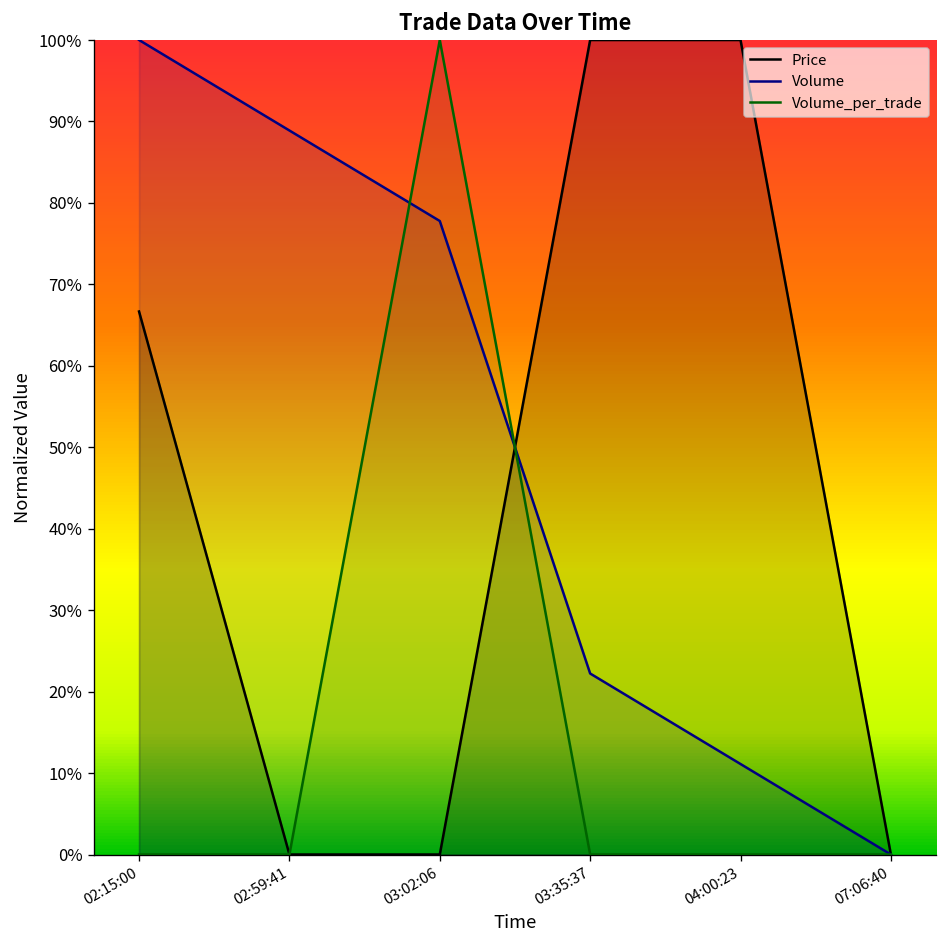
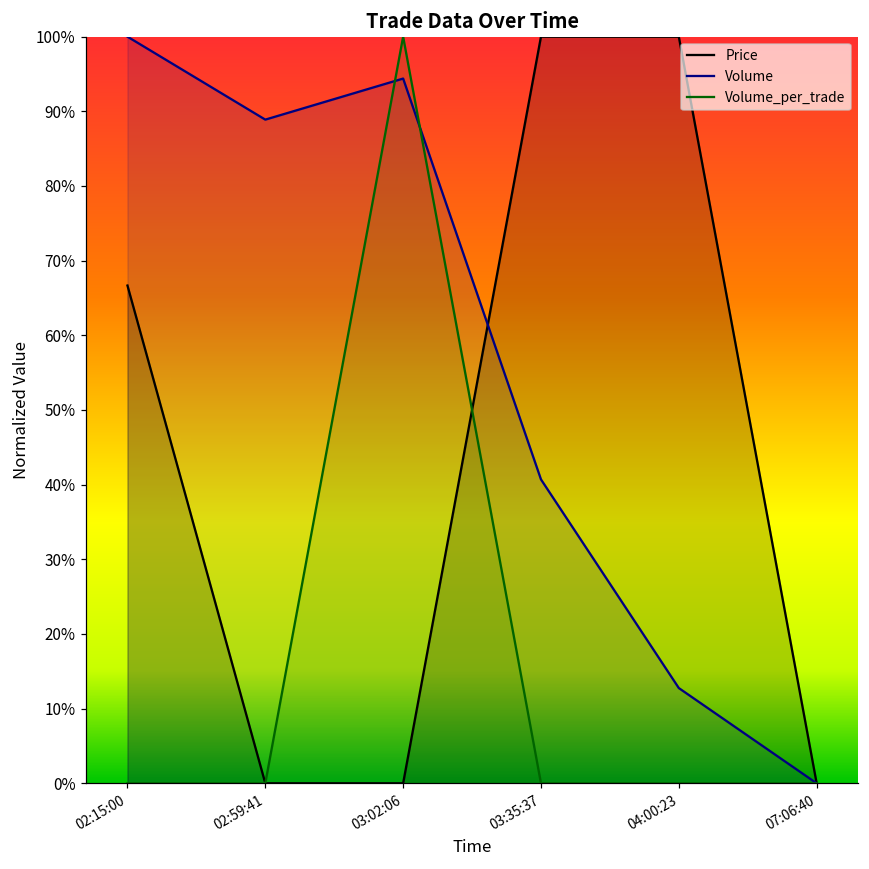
Volume, 03:02:06: 78% -> 94%
Volume, 03:35:37: 22% -> 41%
Volume, 04:00:23: 11% -> 13%
